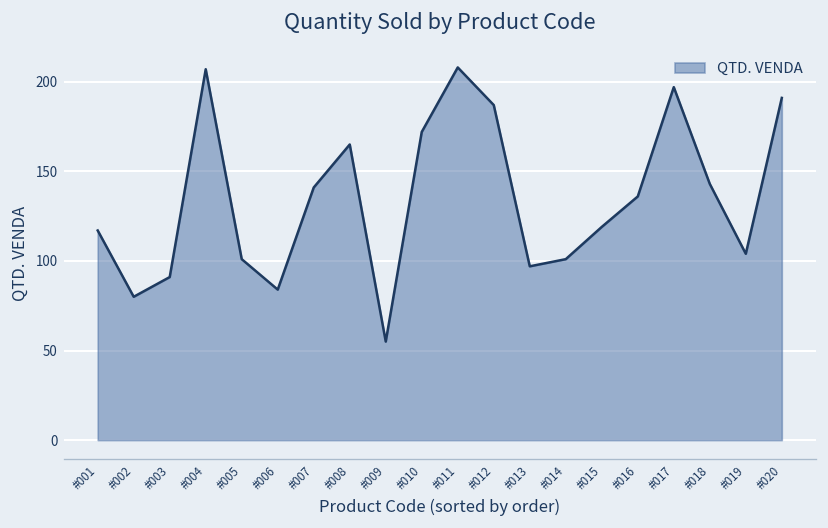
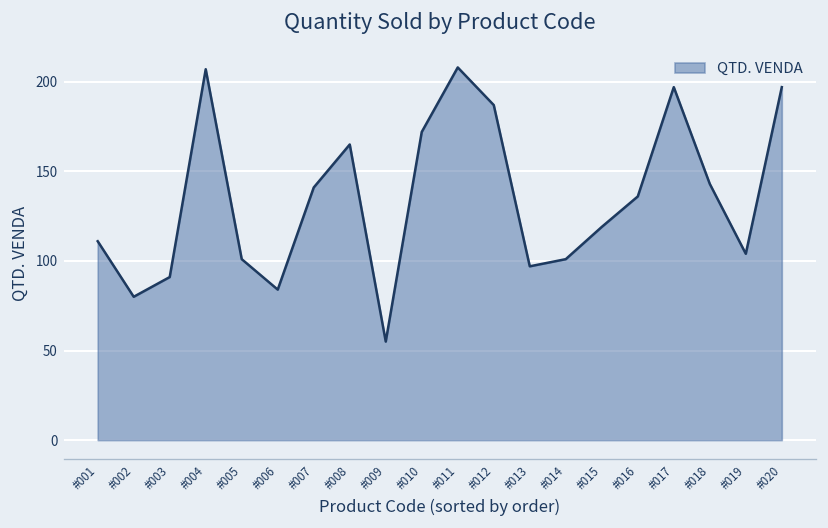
#001: 117 -> 111
#020: 191 -> 197
